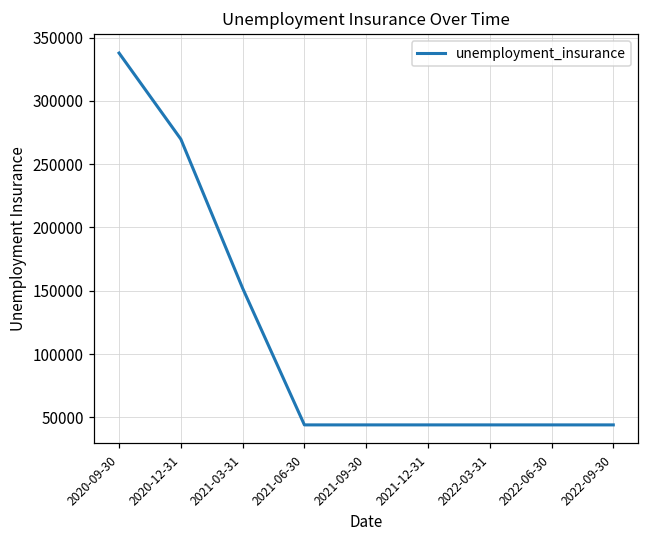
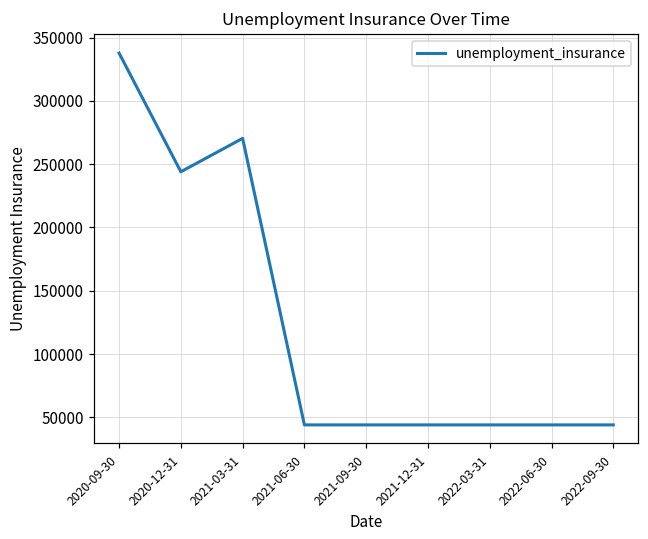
2020-12-31: 270000 -> 244000
2021-03-31: 152000 -> 270000
